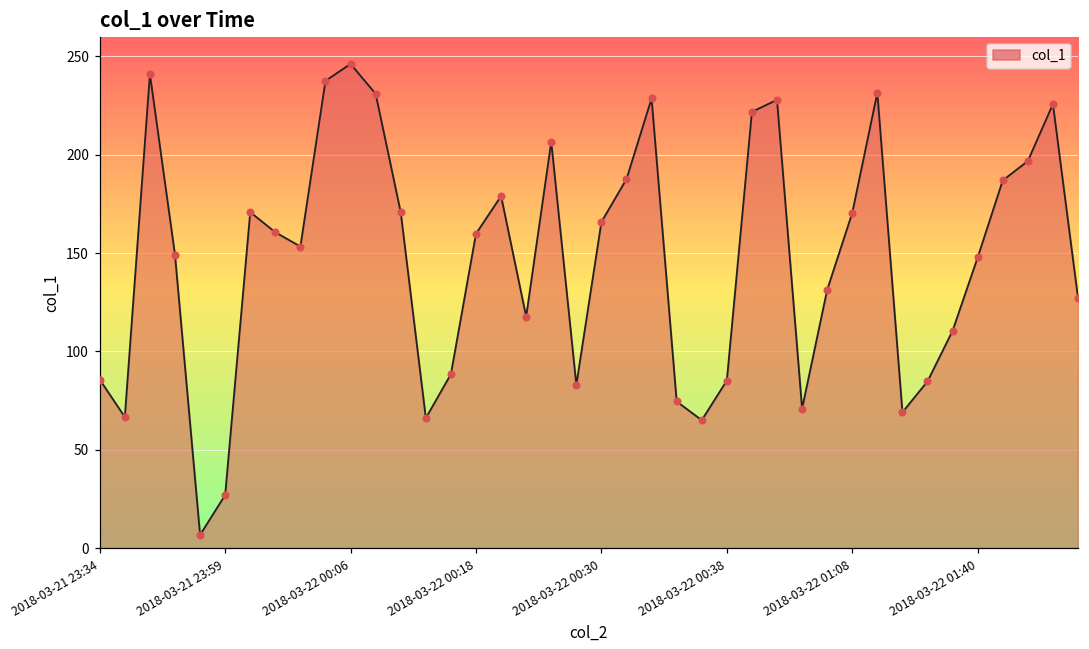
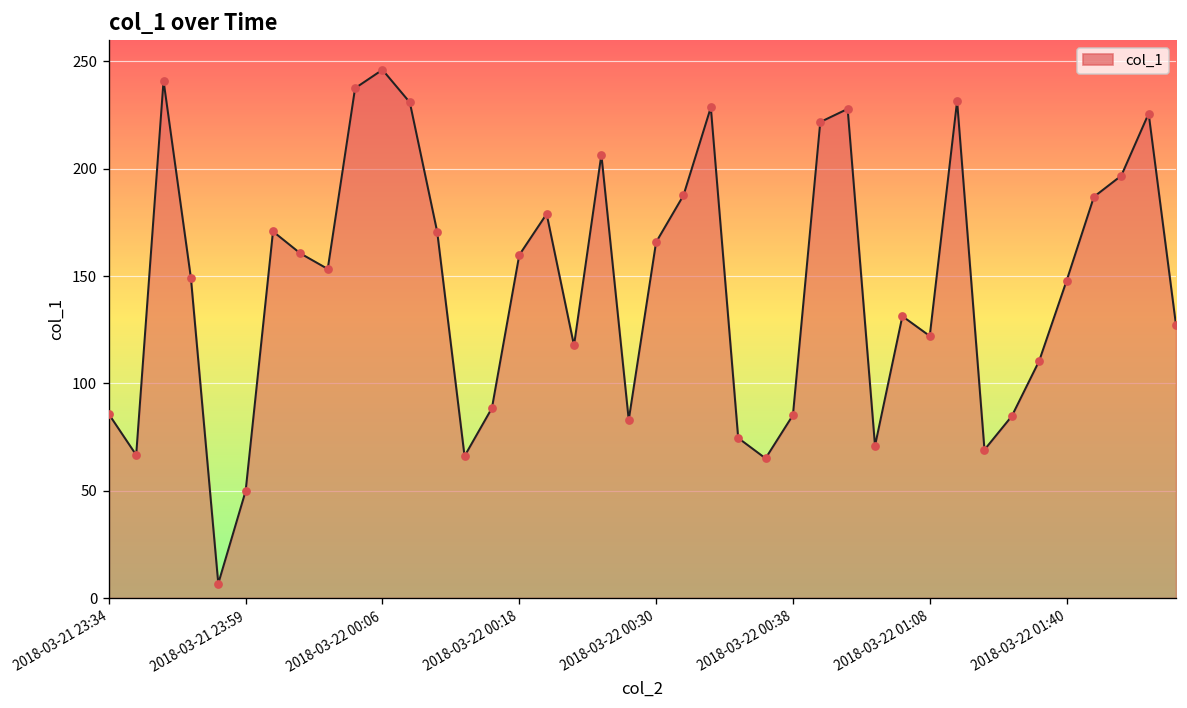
2018-03-21 23:59: 27 -> 50
2018-03-22 01:08: 170 -> 122
